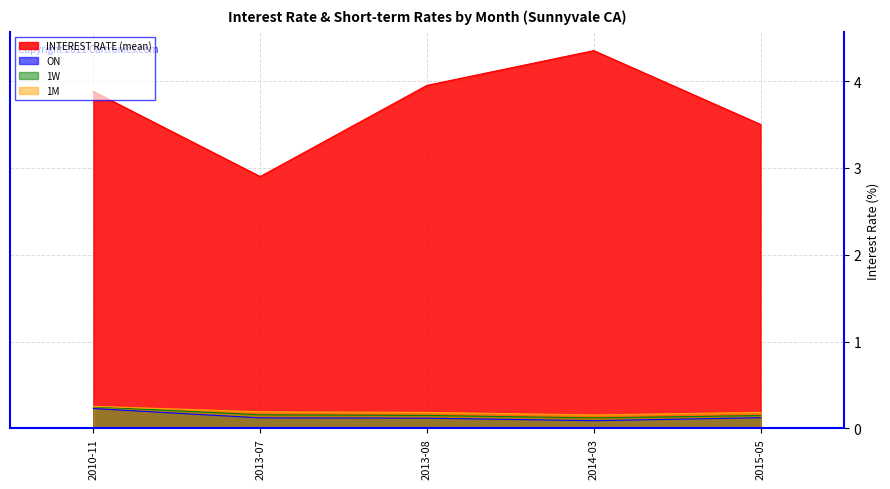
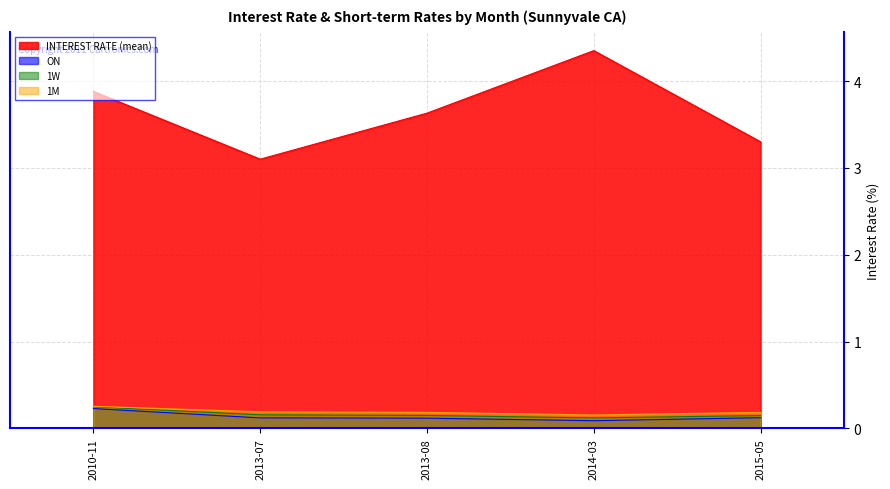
INTEREST RATE (mean), 2013-07: 2.9 -> 3.1
INTEREST RATE (mean), 2013-08: 4.0 -> 3.6
INTEREST RATE (mean), 2015-05: 3.5 -> 3.3
